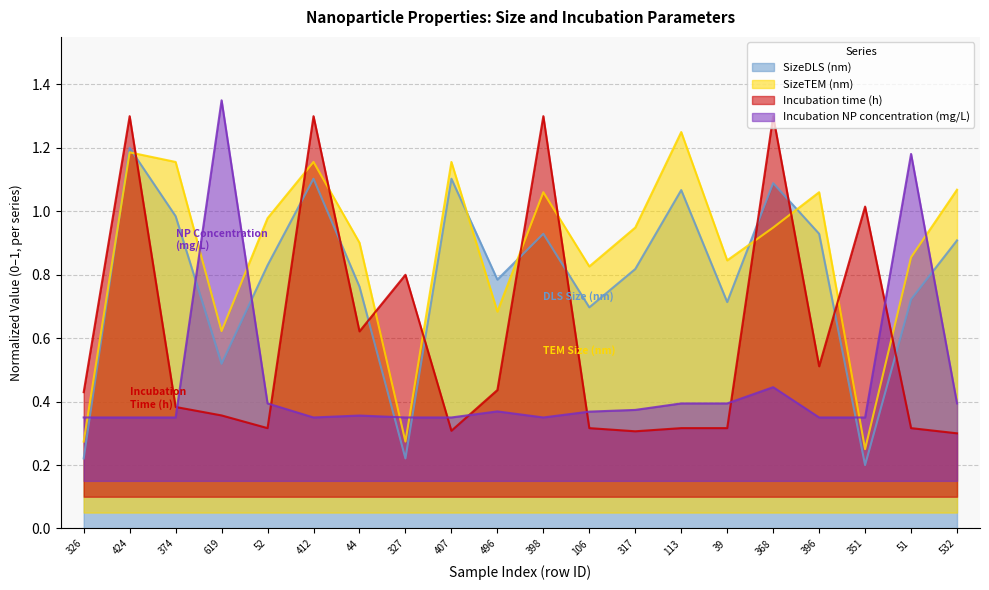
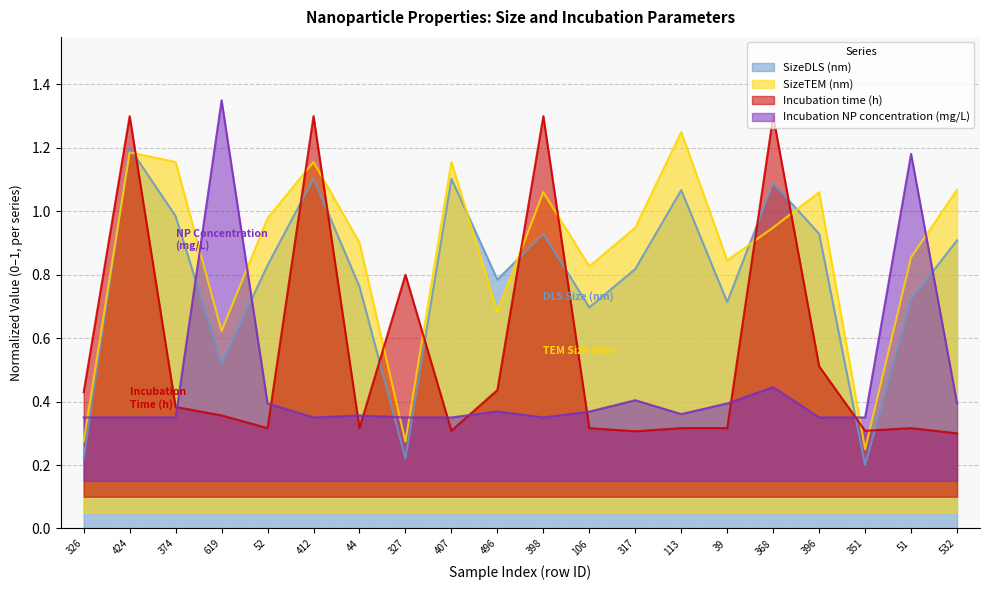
Incubation time (h), 44: 0.62 -> 0.32
Incubation NP concentration (mg/L), 317: 0.37 -> 0.40
Incubation NP concentration (mg/L), 113: 0.39 -> 0.36
Incubation time (h), 351: 1.01 -> 0.31
